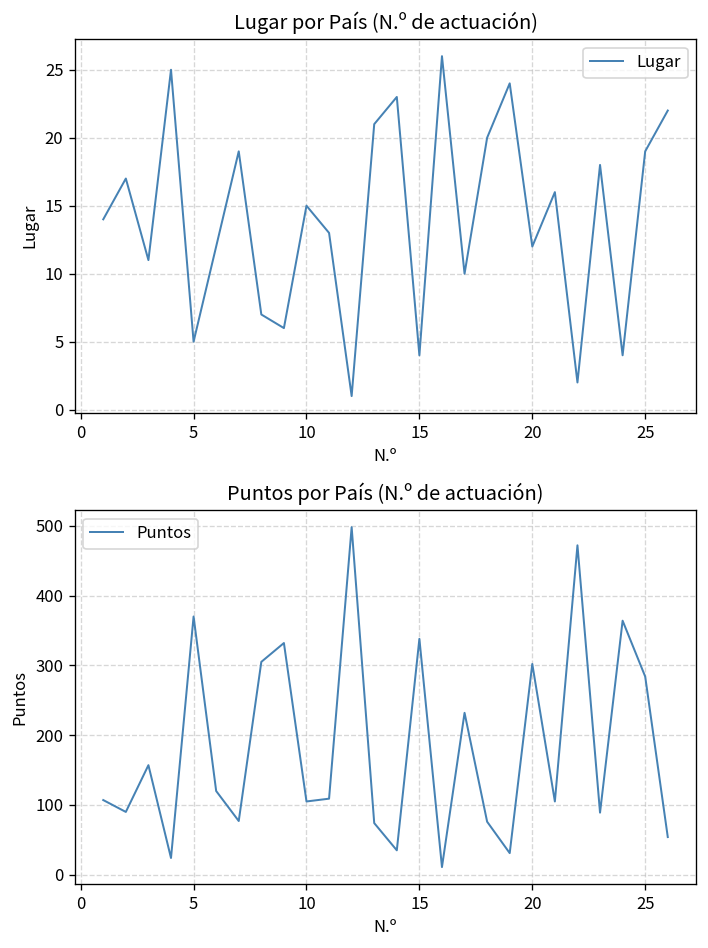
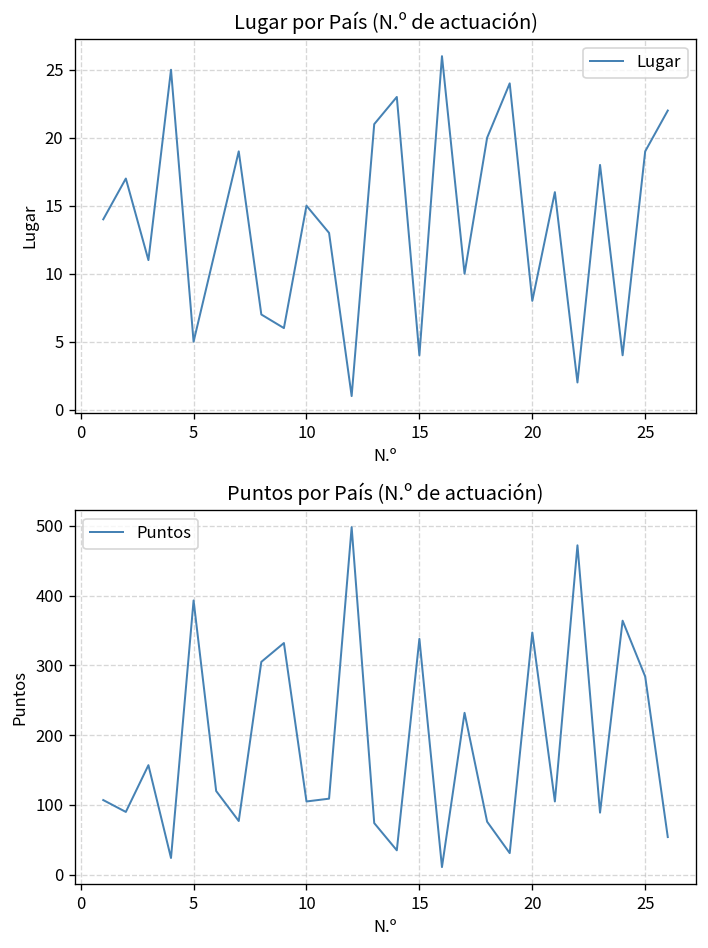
Lugar por País (N.º de actuación), 20: 12 -> 8
Puntos por País (N.º de actuación), 5: 370 -> 390
Puntos por País (N.º de actuación), 20: 300 -> 350
